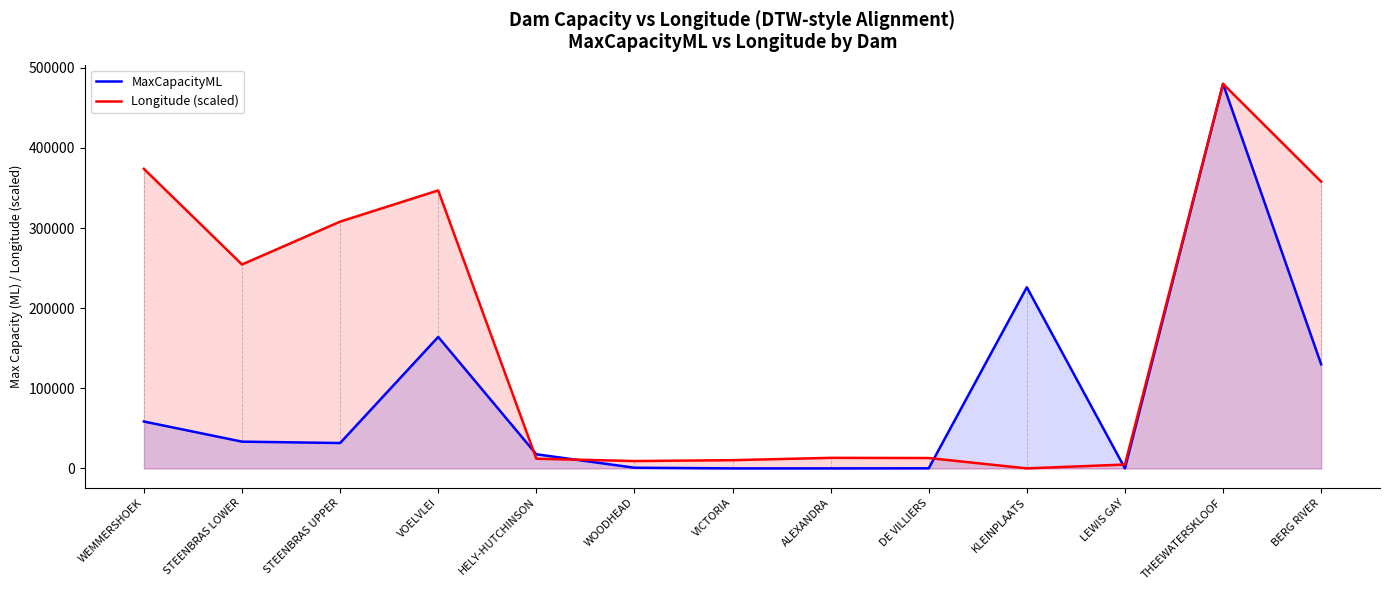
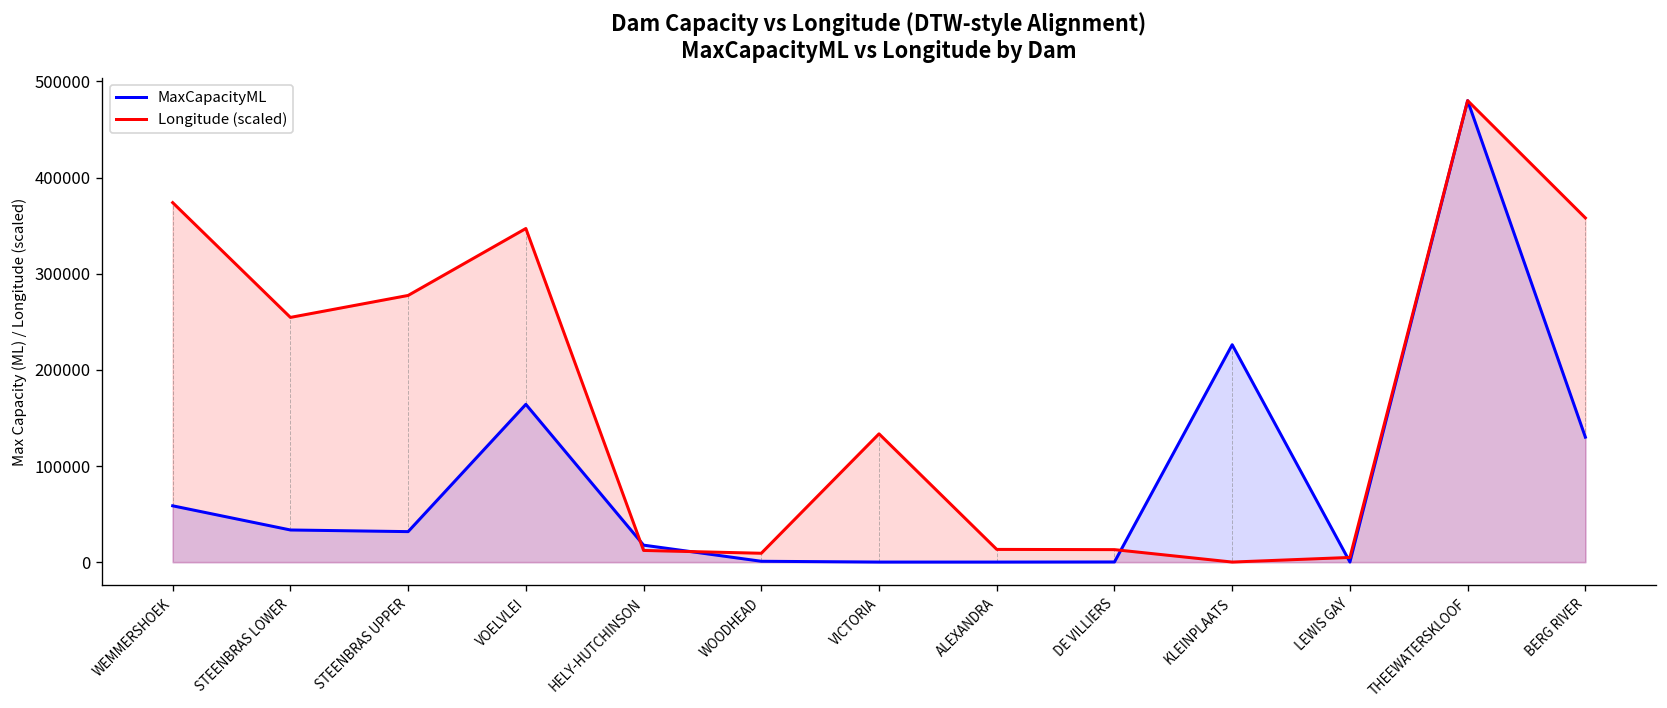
Longitude (scaled), STEENBRAS UPPER: 310000 -> 280000
Longitude (scaled), VICTORIA: 10000 -> 130000
